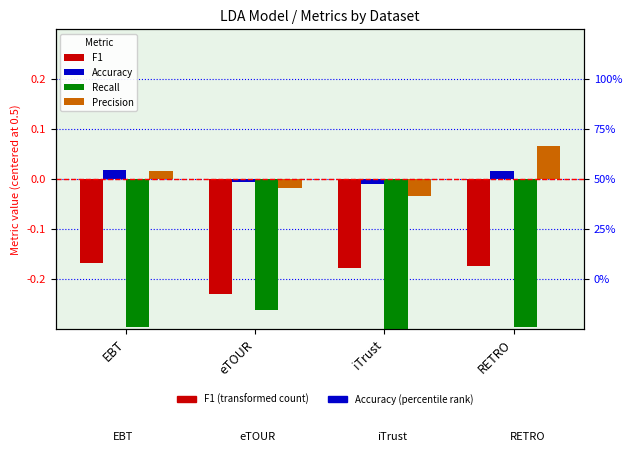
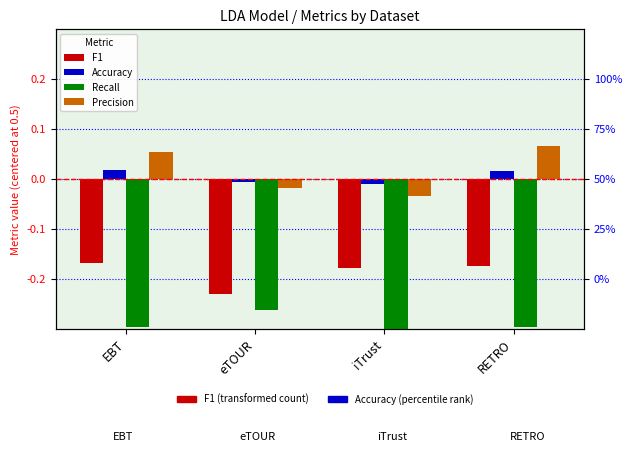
Precision, EBT: 0.02 -> 0.05
